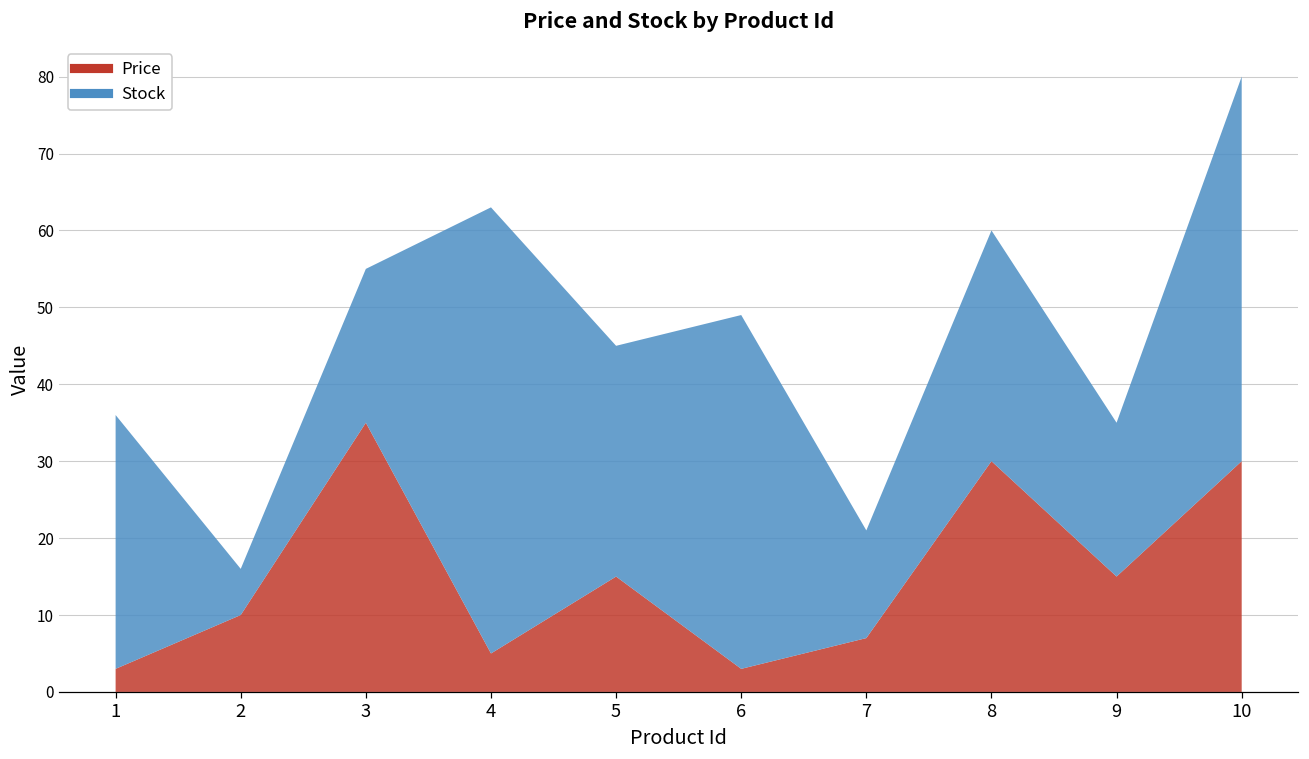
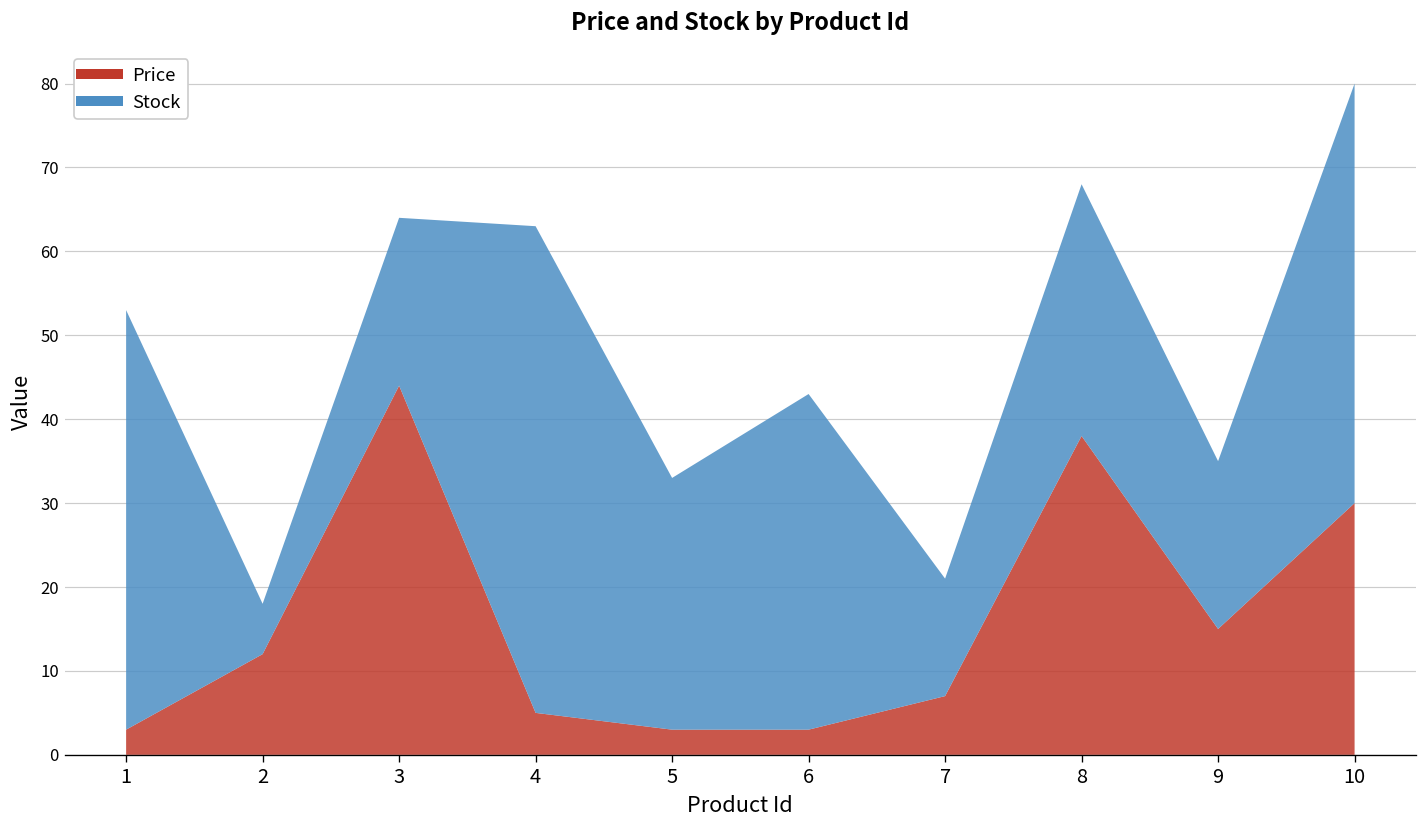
Stock, 1: 33 -> 50
Price, 2: 10 -> 12
Price, 3: 35 -> 44
Price, 5: 15 -> 3
Stock, 6: 46 -> 40
Price, 8: 30 -> 38
